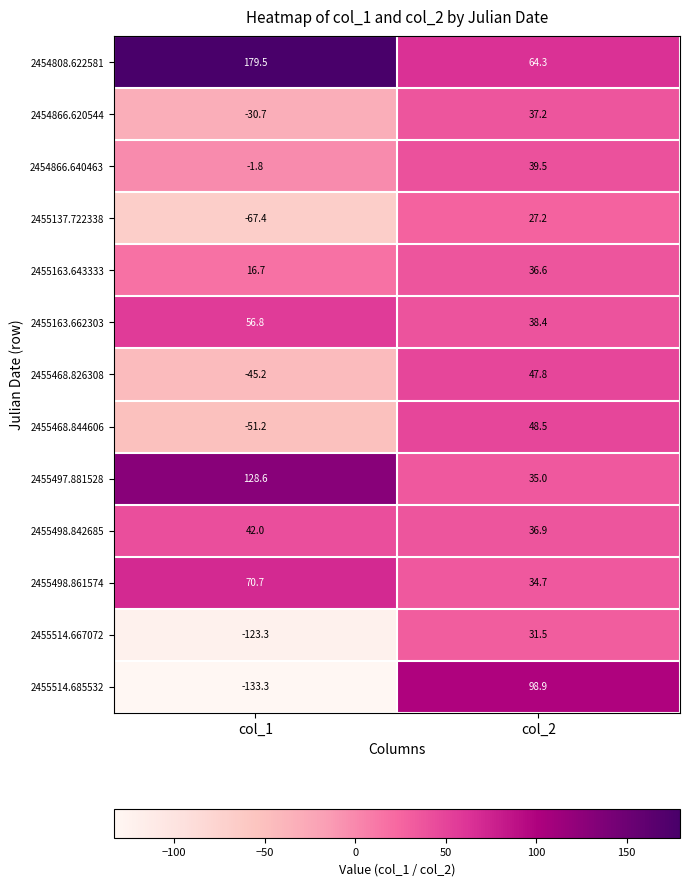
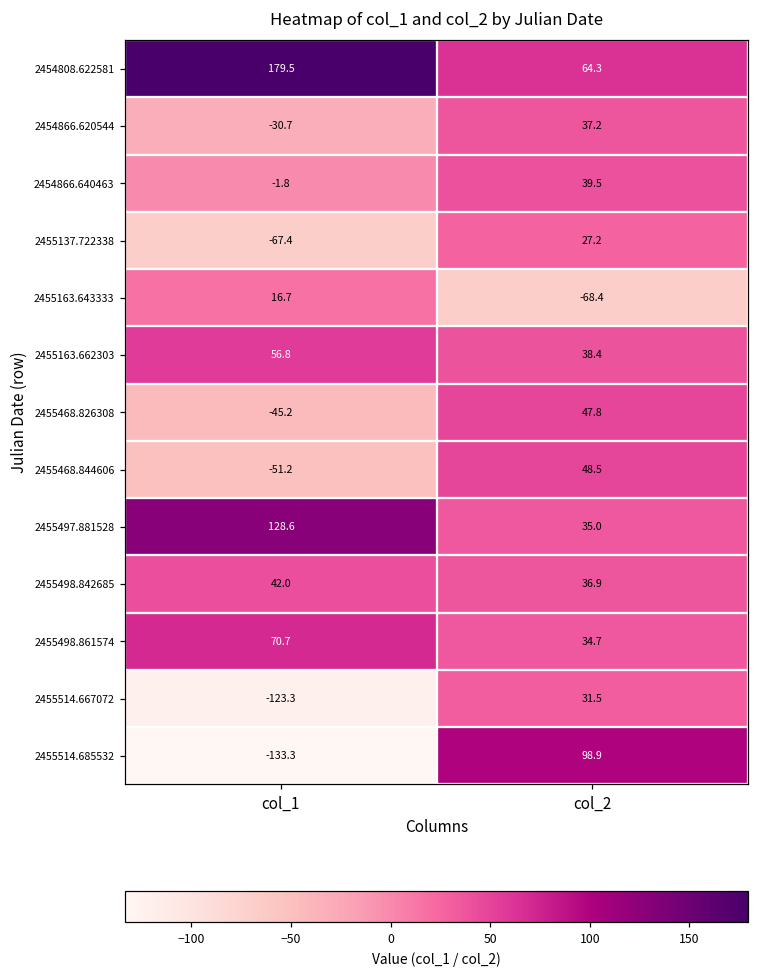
2455163.643333, col_2: 36.6 -> -68.4
